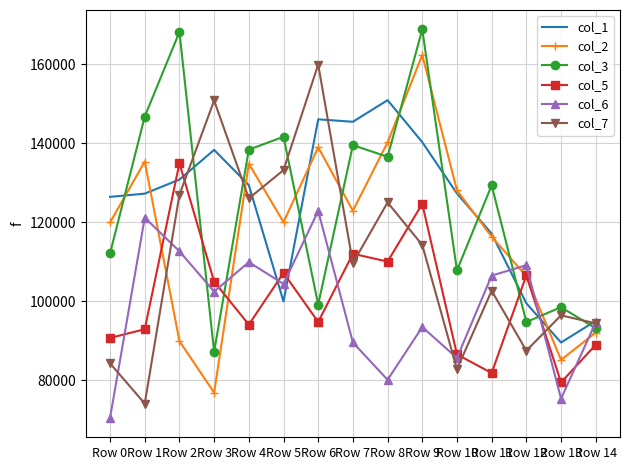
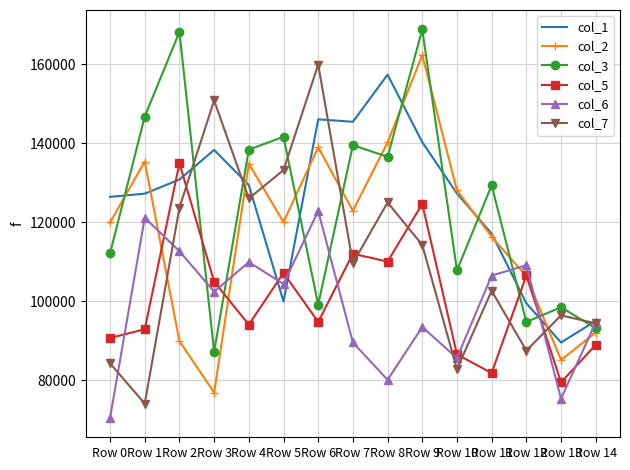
col_7, Row 2: 127000 -> 124000
col_1, Row 8: 151000 -> 157000
